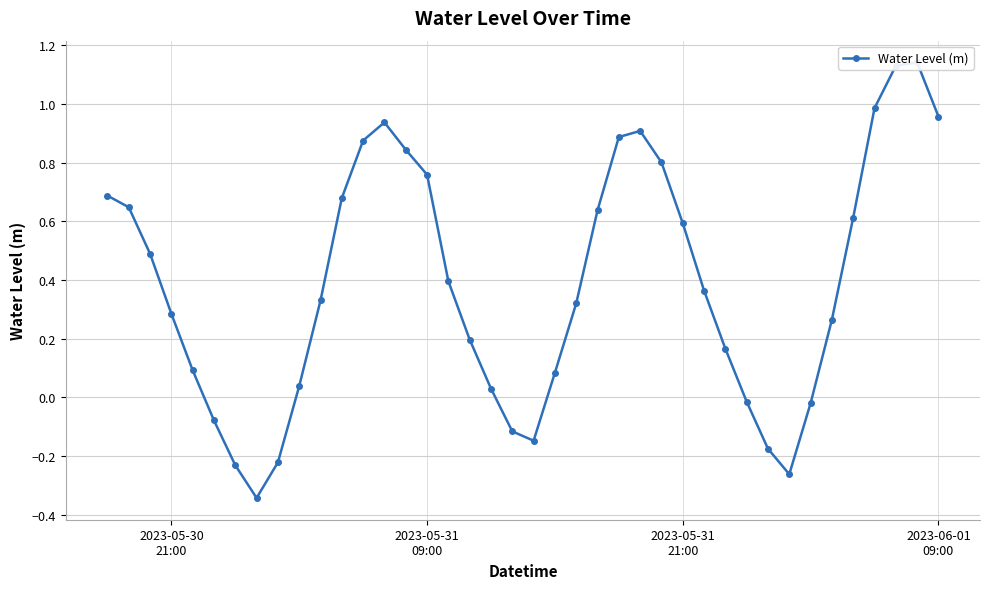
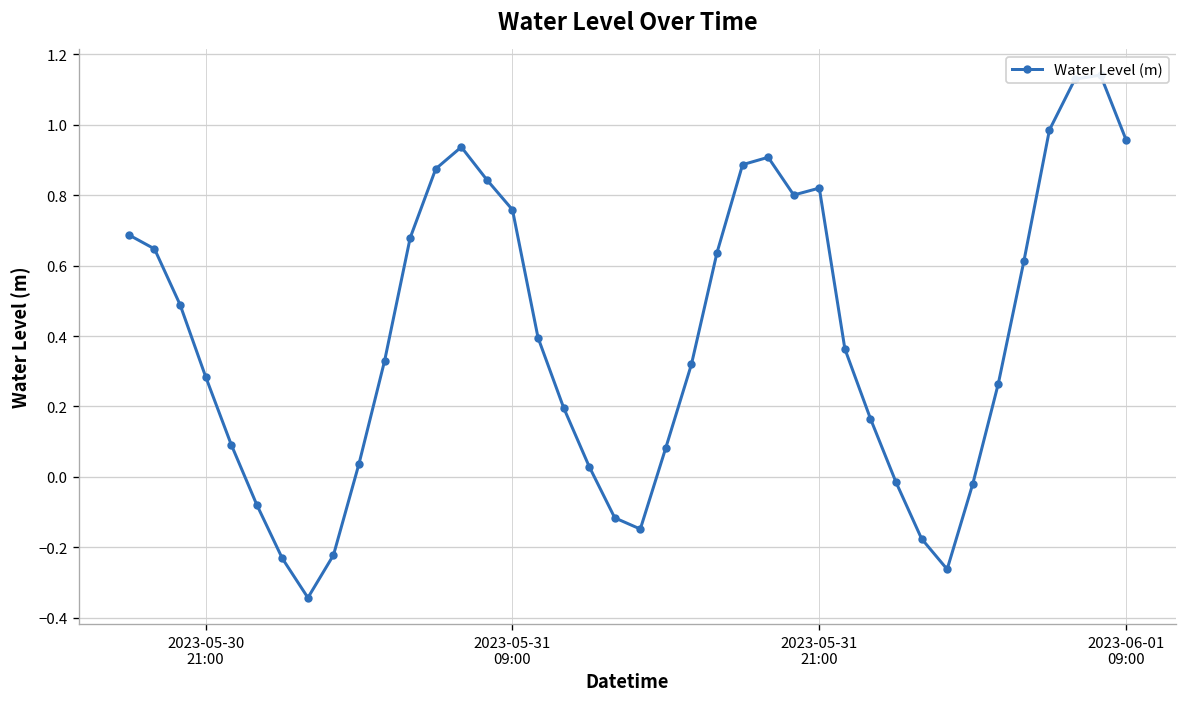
2023-05-31 21:00: 0.59 -> 0.82
